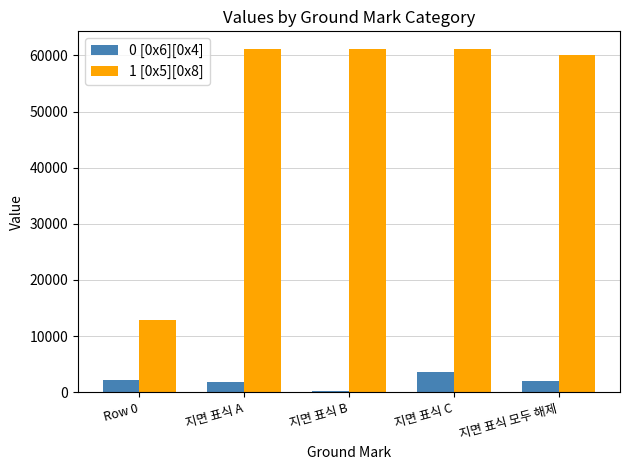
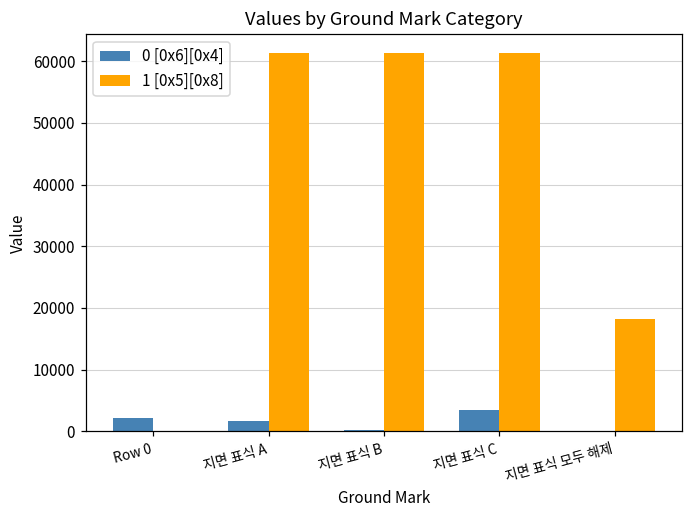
1 [0x5][0x8], Row 0: 13000 -> 0
0 [0x6][0x4], 지면 표식 모두 해제: 2000 -> 0
1 [0x5][0x8], 지면 표식 모두 해제: 60000 -> 18000
